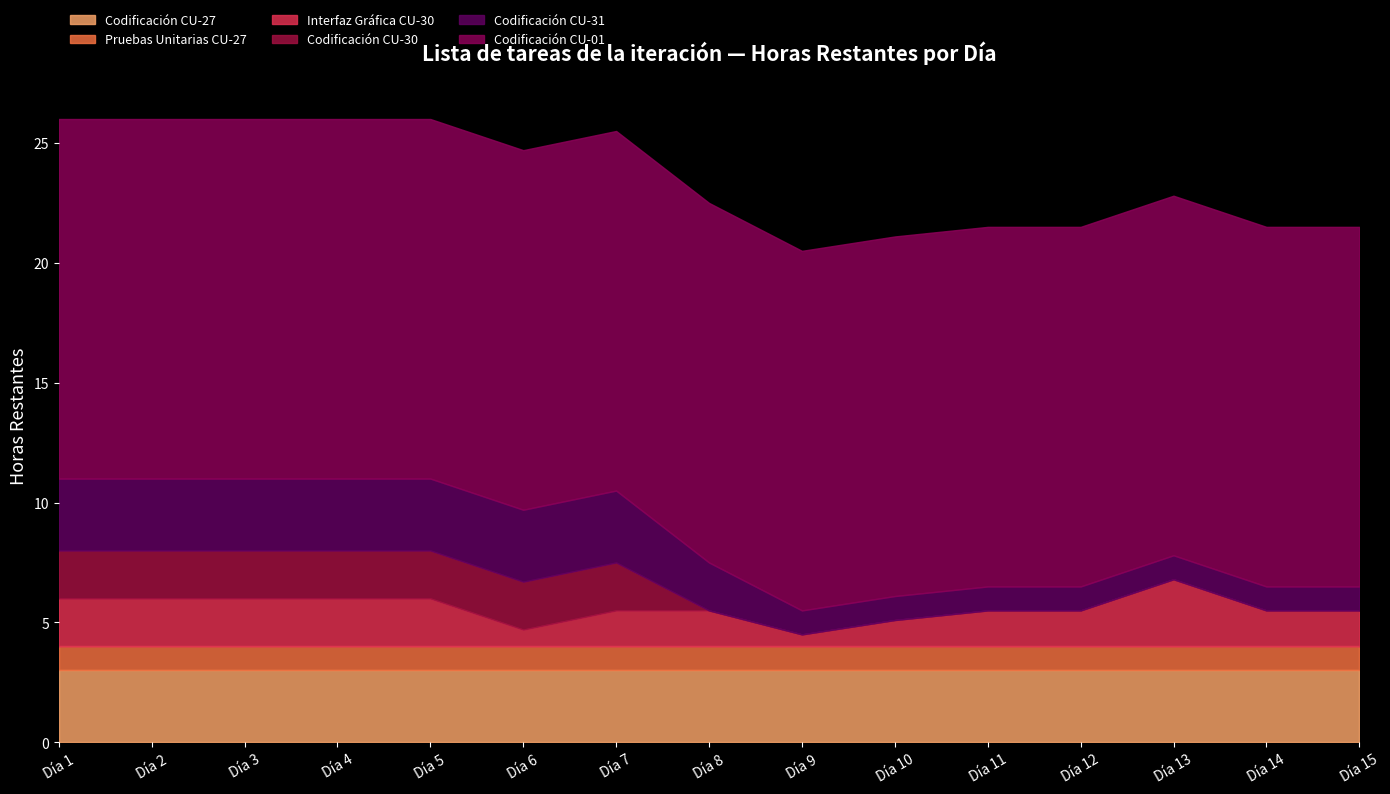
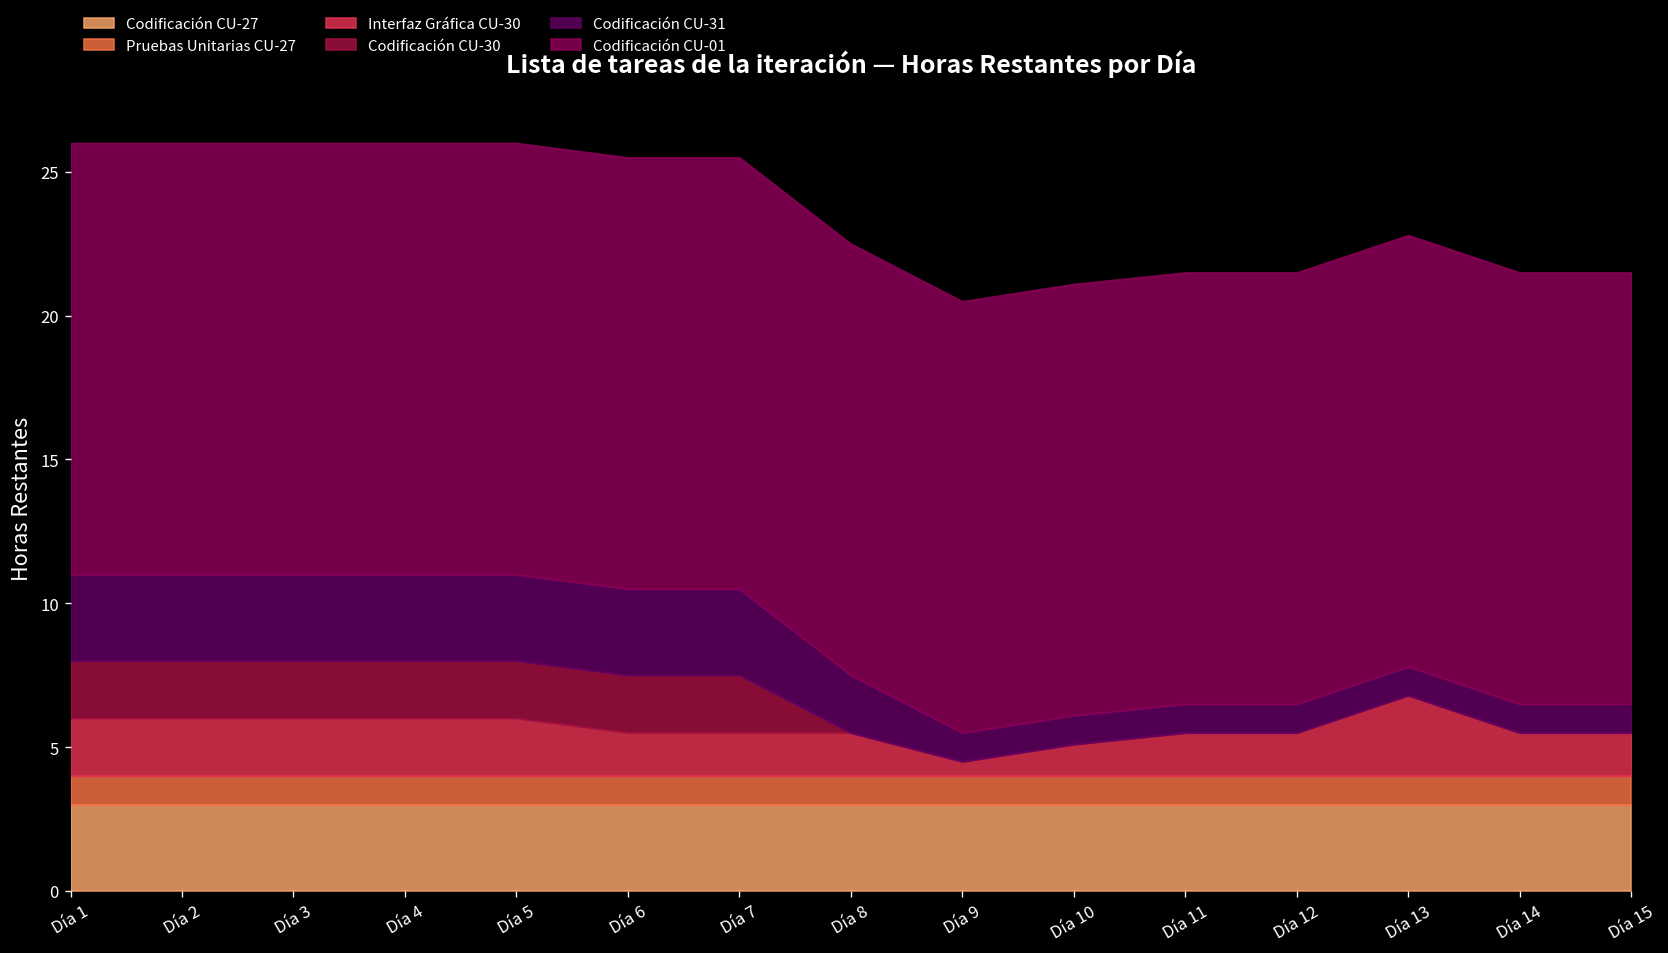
Interfaz Gráfica CU-30, Día 6: 0.7 -> 1.5
